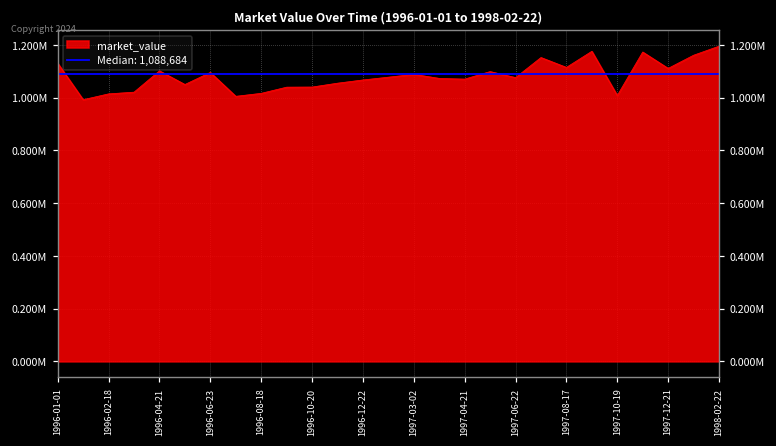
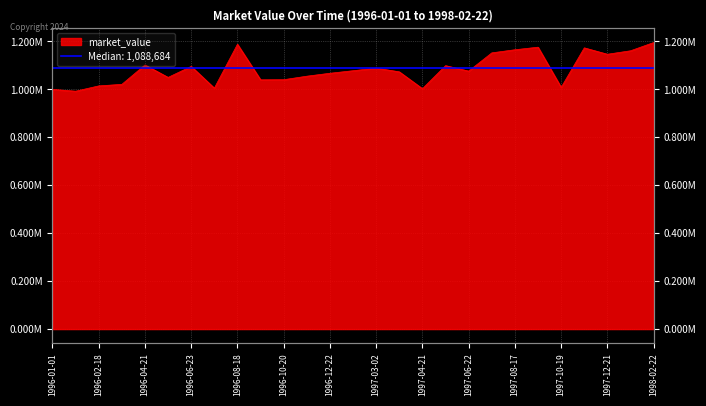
1996-01-01: 1130000 -> 1000000
1996-08-18: 1020000 -> 1190000
1997-04-21: 1070000 -> 1000000
1997-08-17: 1120000 -> 1170000
1997-12-21: 1110000 -> 1150000
